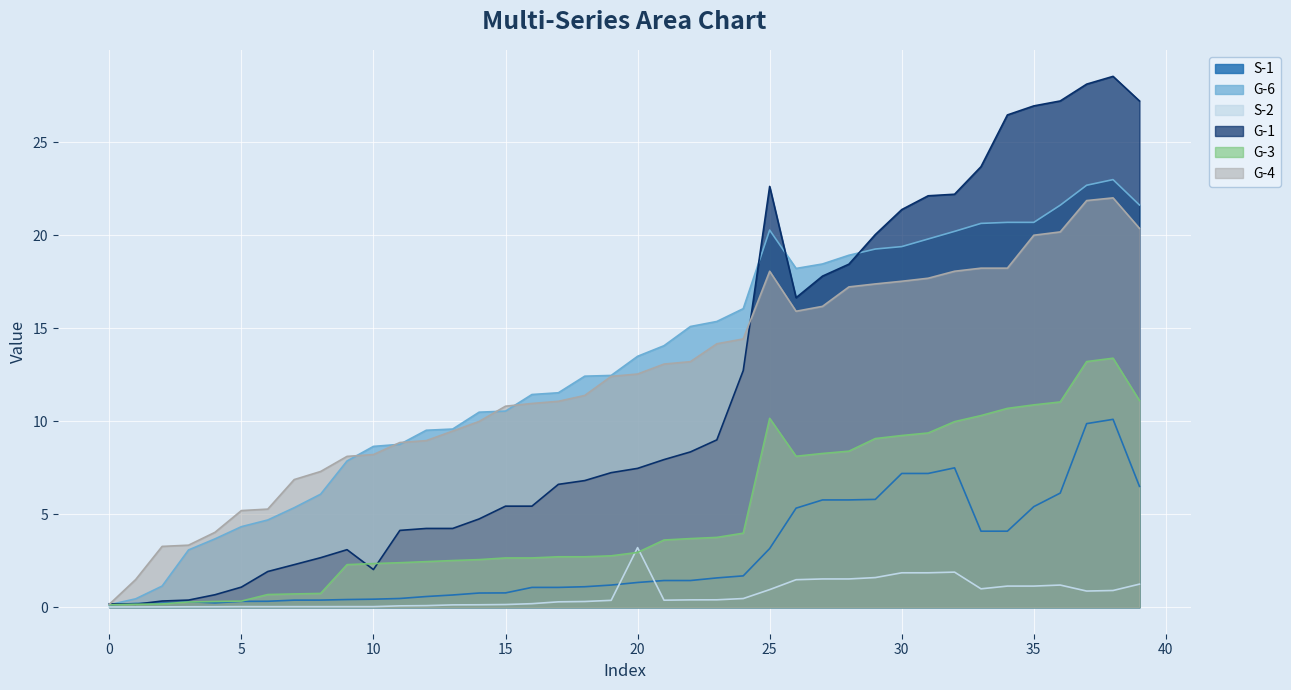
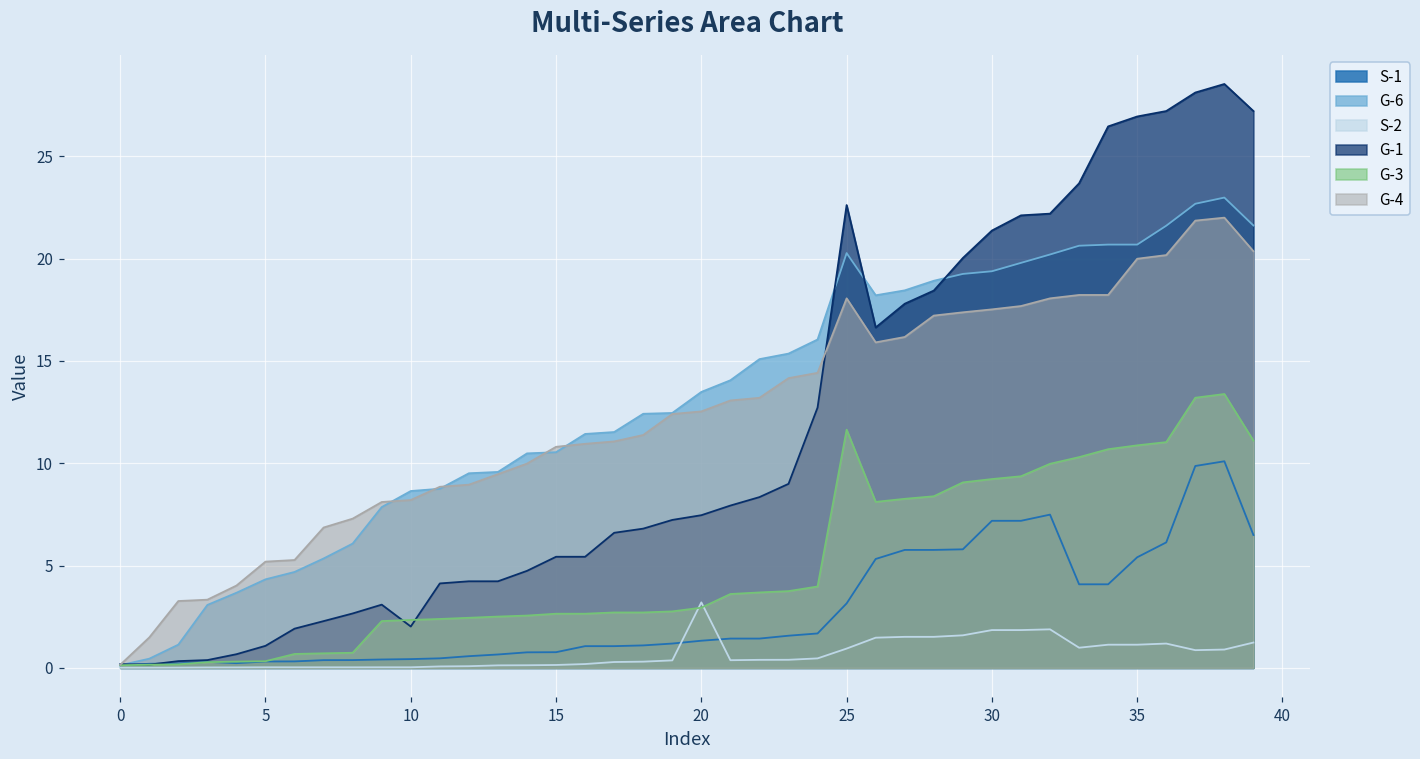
G-3, 25: 10.2 -> 11.6
